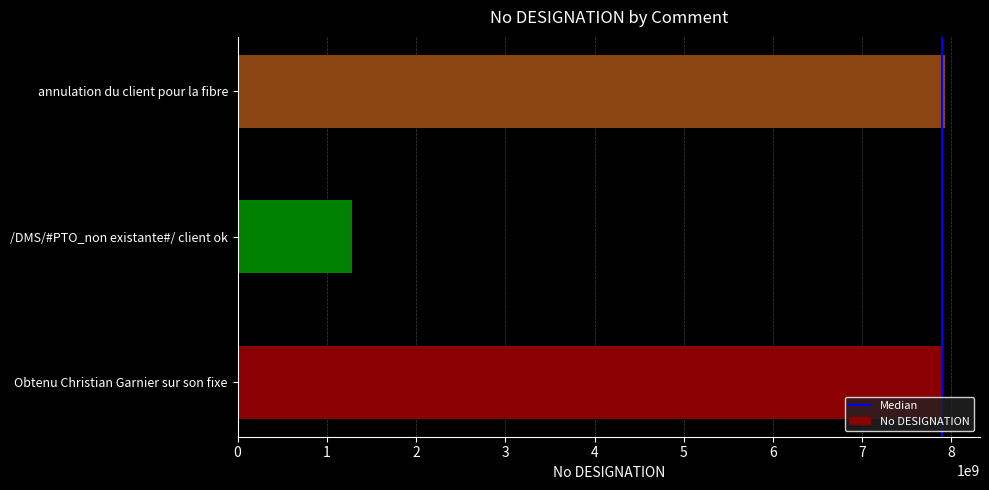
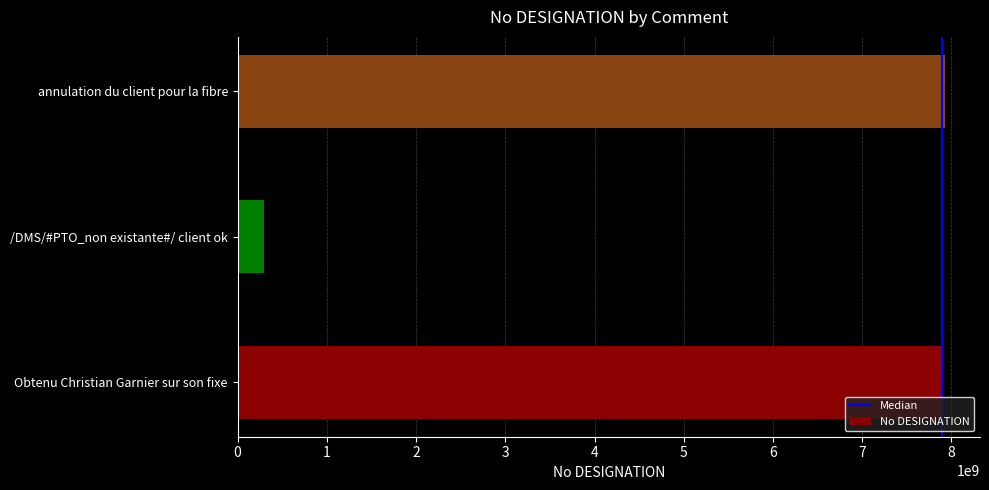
/DMS/#PTO_non existante#/ client ok: 1300000000 -> 300000000
